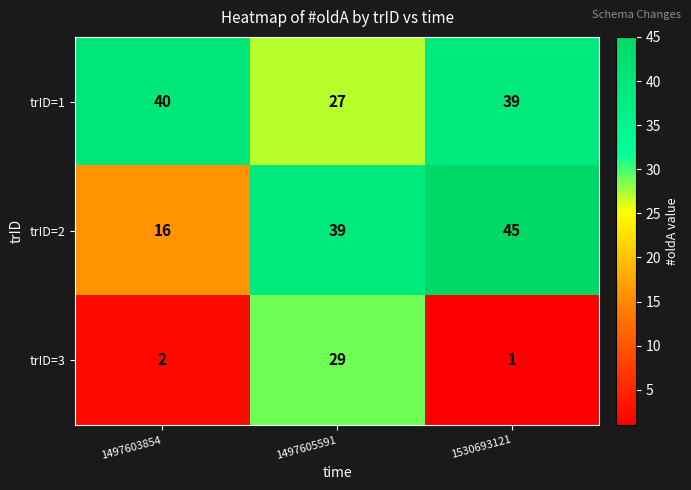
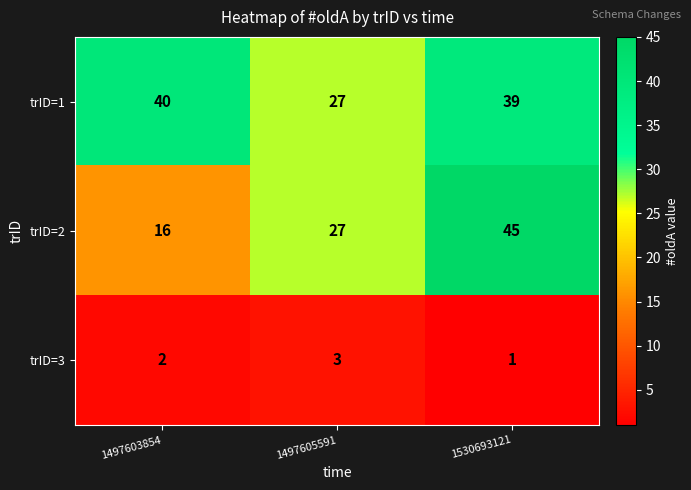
trID=2, 1497605591: 39 -> 27
trID=3, 1497605591: 29 -> 3
